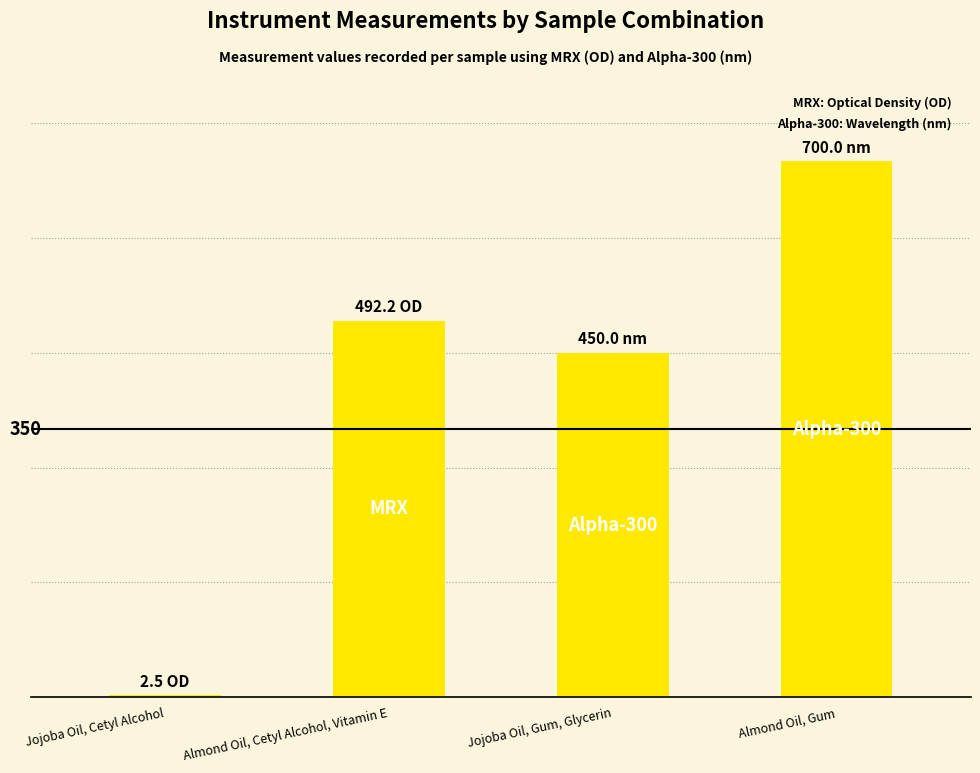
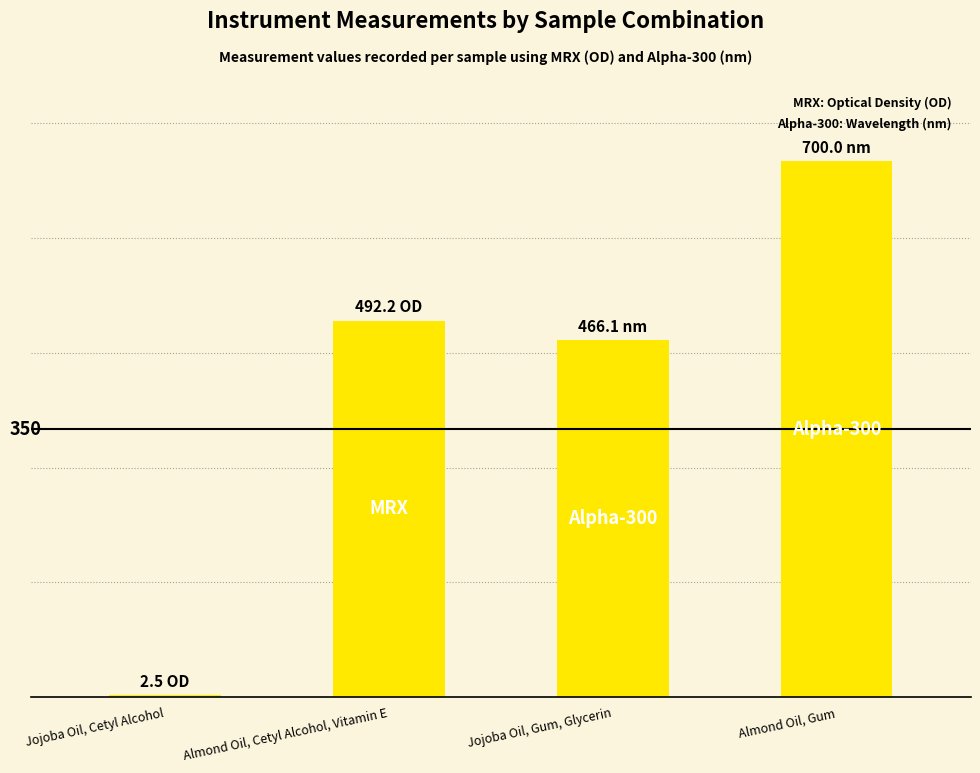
Jojoba Oil, Gum, Glycerin: 450.0 -> 466.1
